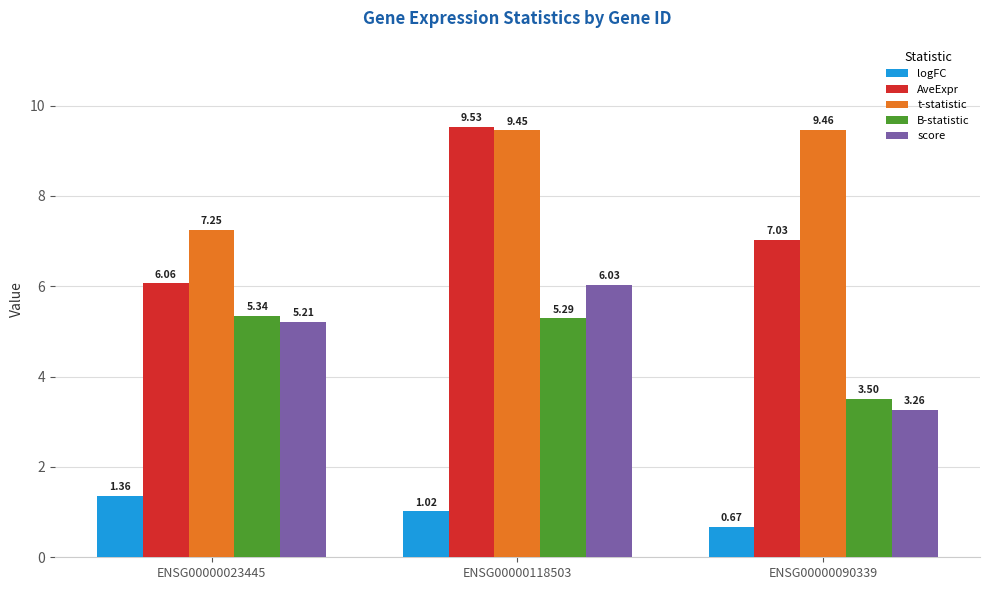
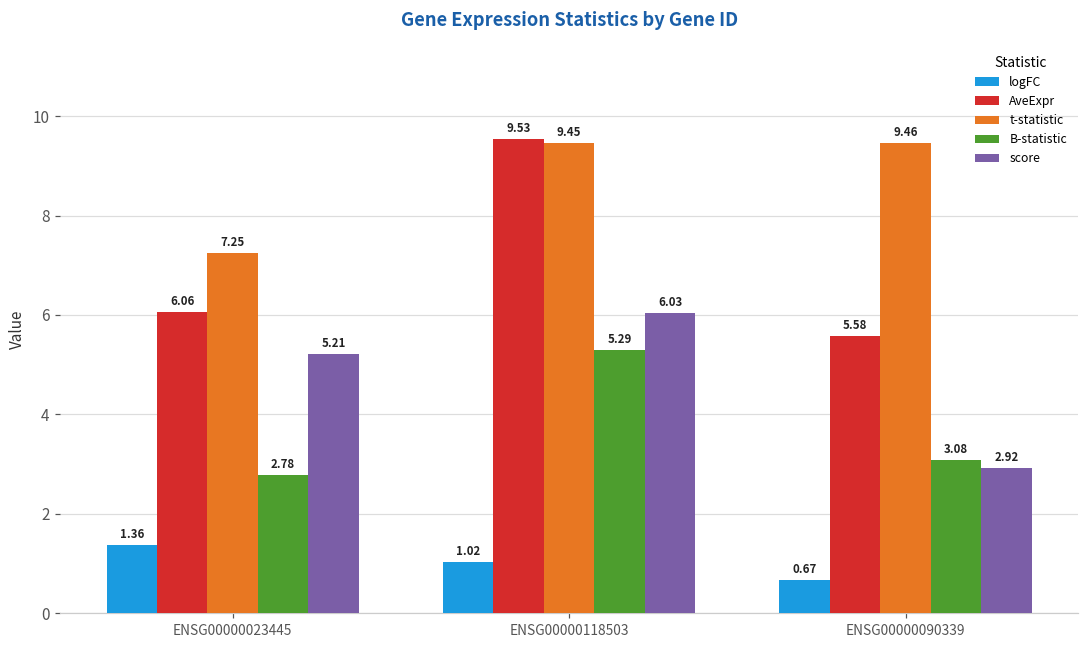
B-statistic, ENSG00000023445: 5.34 -> 2.78
AveExpr, ENSG00000090339: 7.03 -> 5.58
B-statistic, ENSG00000090339: 3.50 -> 3.08
score, ENSG00000090339: 3.26 -> 2.92
